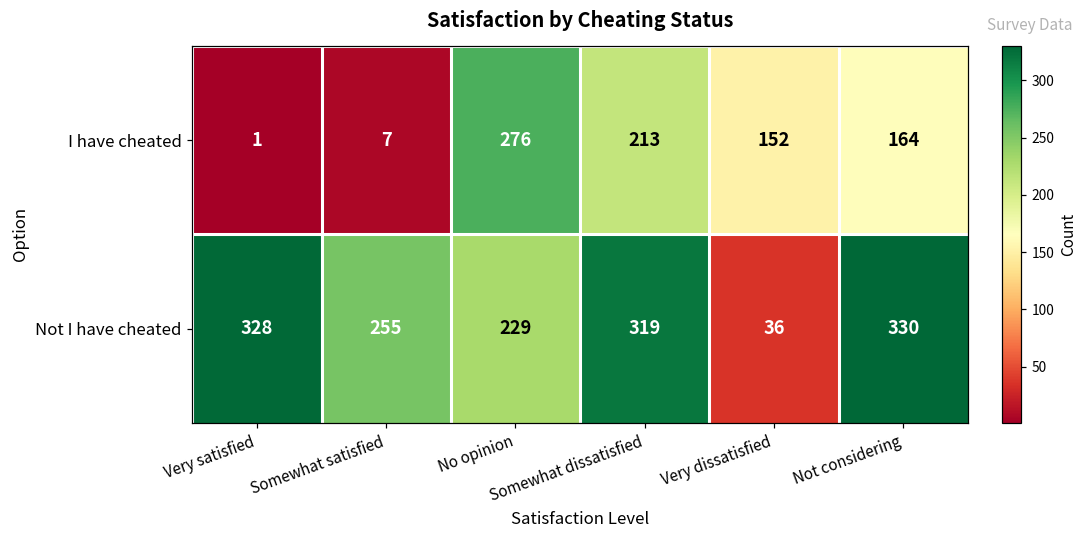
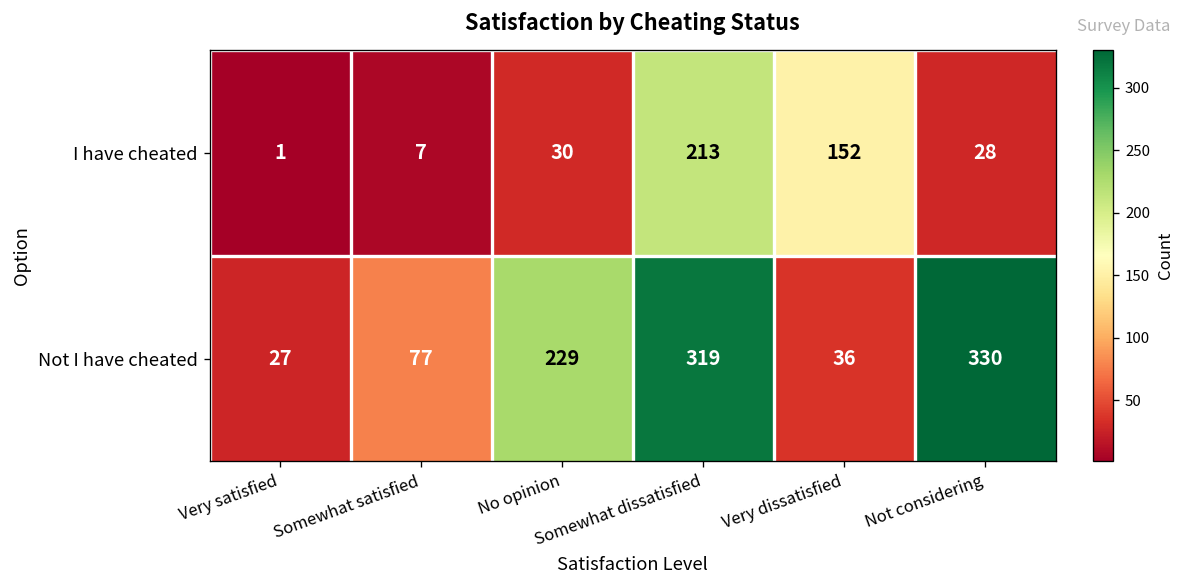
I have cheated, No opinion: 276 -> 30
I have cheated, Not considering: 164 -> 28
Not I have cheated, Very satisfied: 328 -> 27
Not I have cheated, Somewhat satisfied: 255 -> 77
